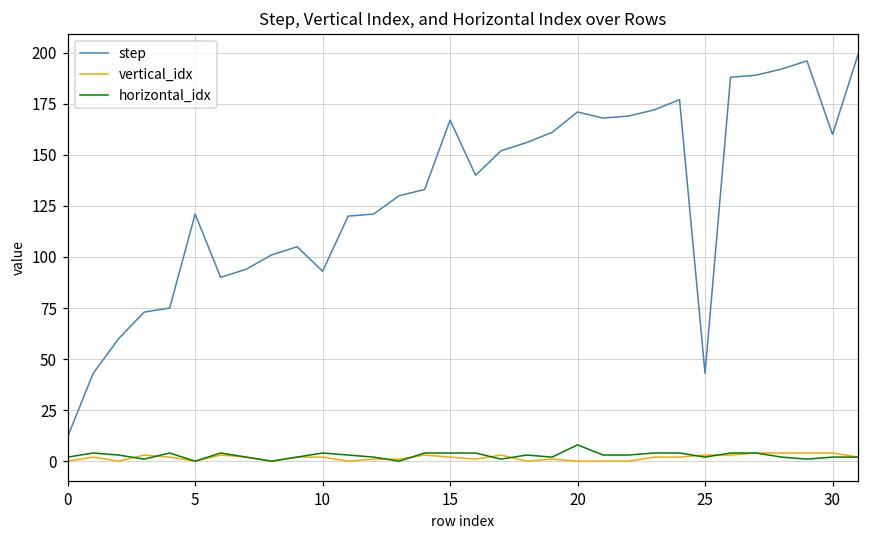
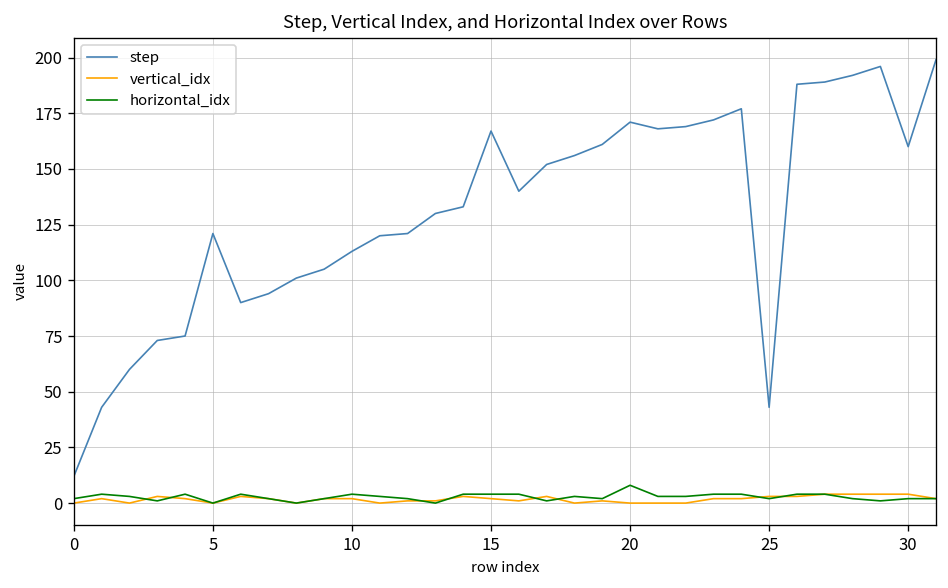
step, 10: 93 -> 113
